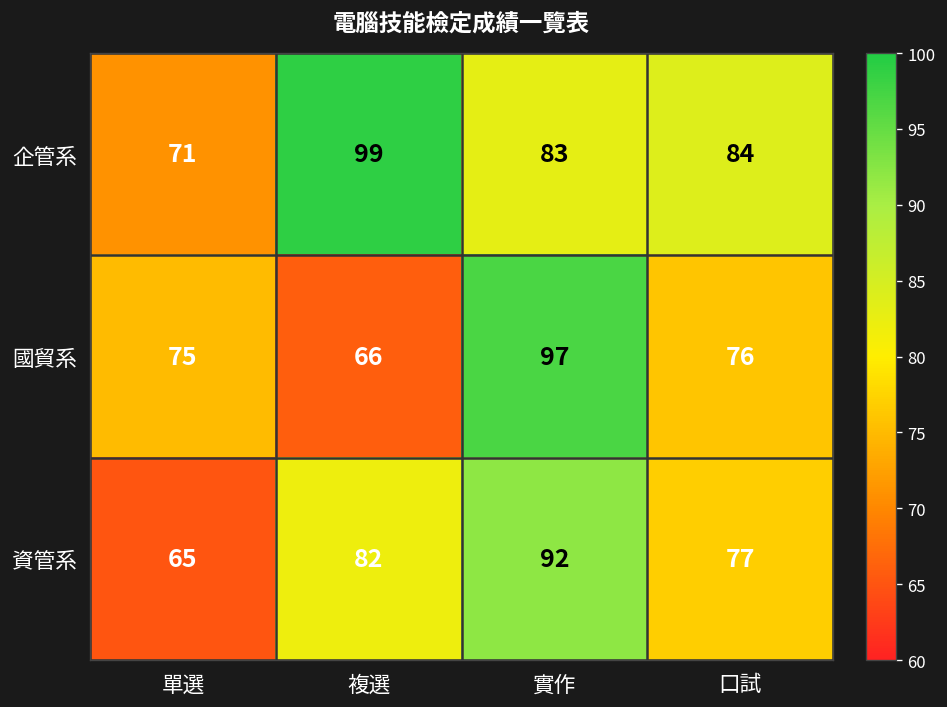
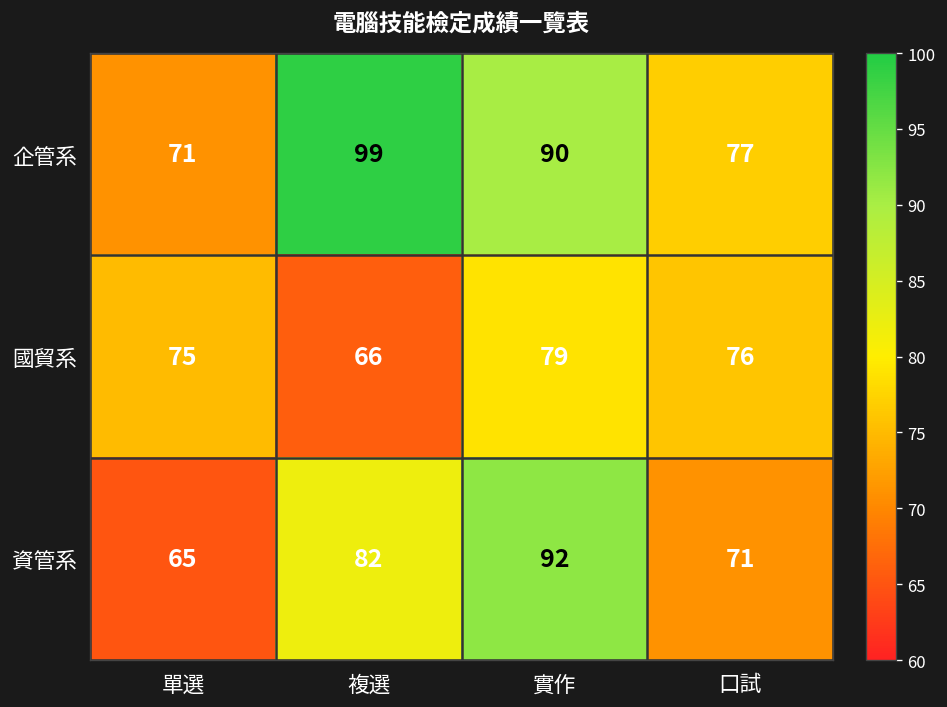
企管系, 實作: 83 -> 90
企管系, 口試: 84 -> 77
國貿系, 實作: 97 -> 79
資管系, 口試: 77 -> 71
